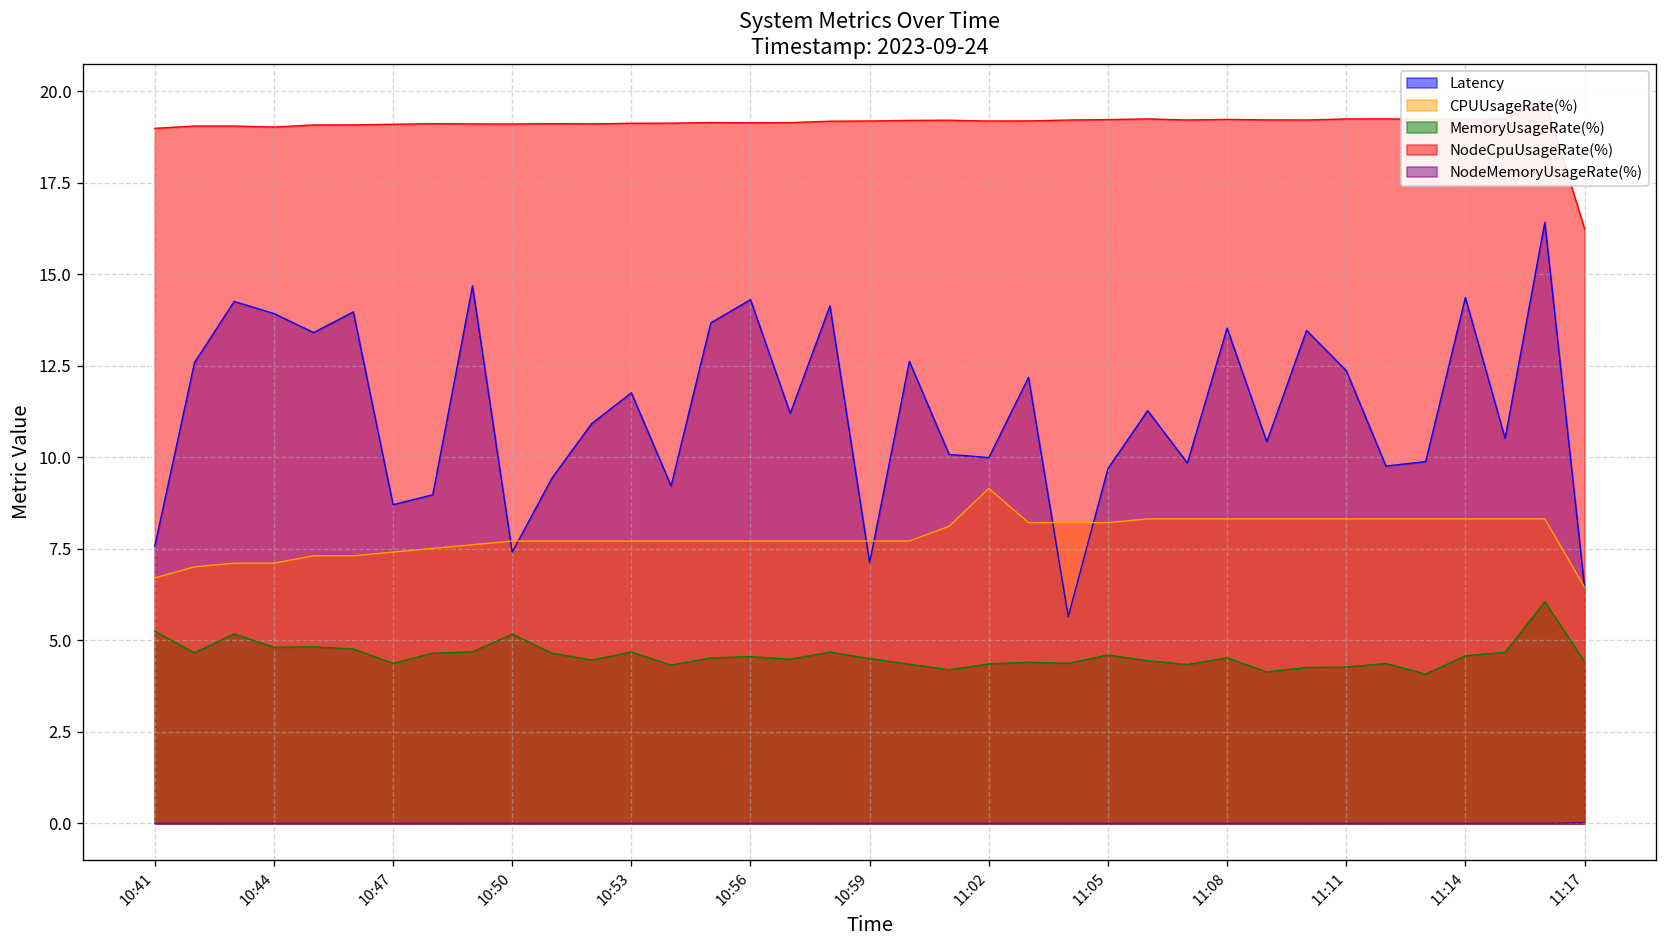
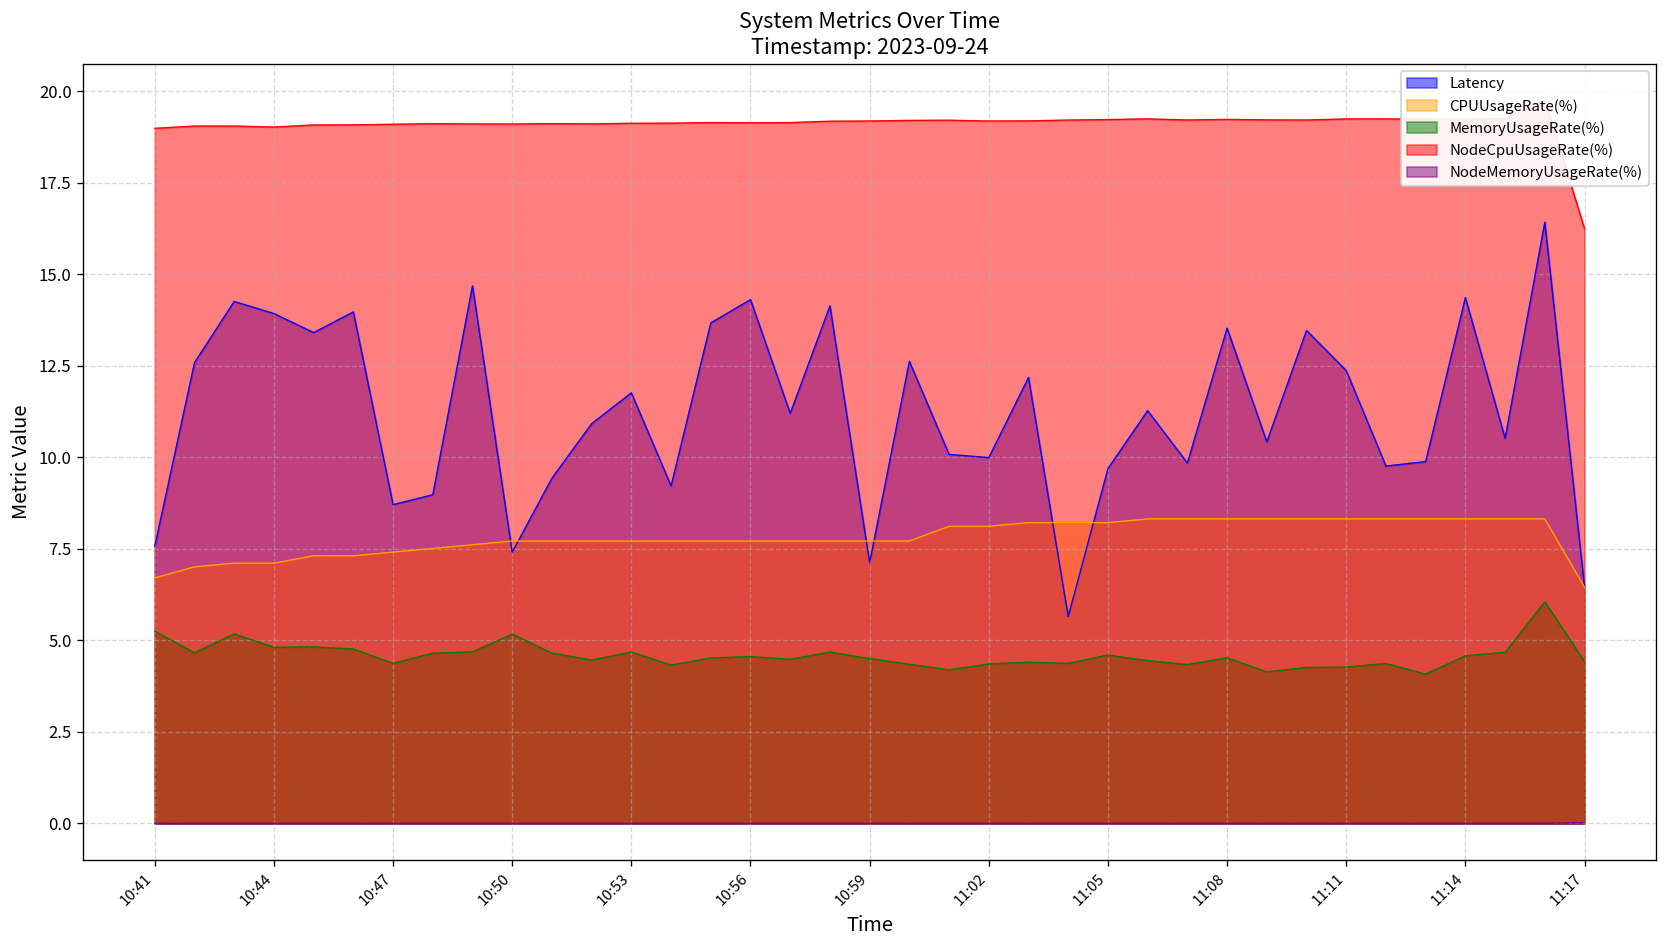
CPUUsageRate(%), 11:02: 9.1 -> 8.1
